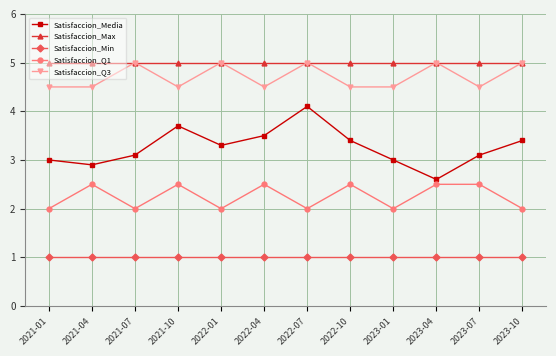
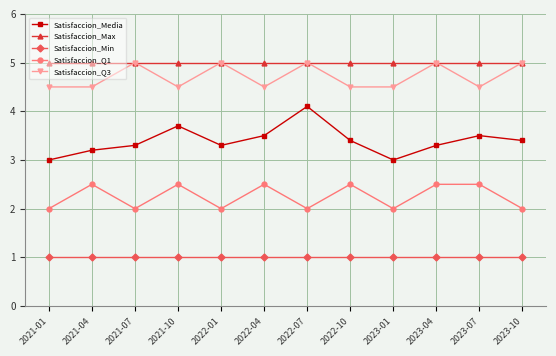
Satisfaccion_Media, 2021-04: 2.9 -> 3.2
Satisfaccion_Media, 2021-07: 3.1 -> 3.3
Satisfaccion_Media, 2023-04: 2.6 -> 3.3
Satisfaccion_Media, 2023-07: 3.1 -> 3.5
